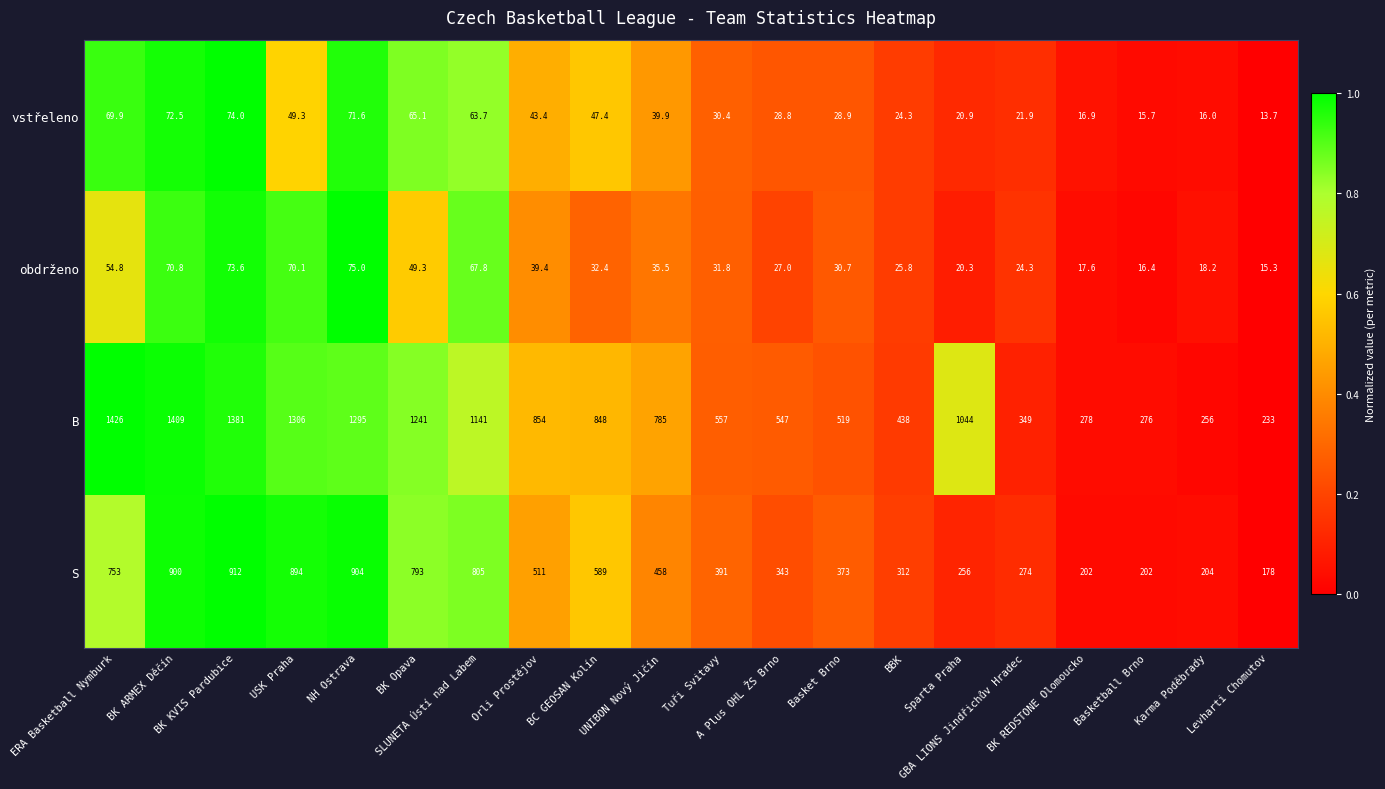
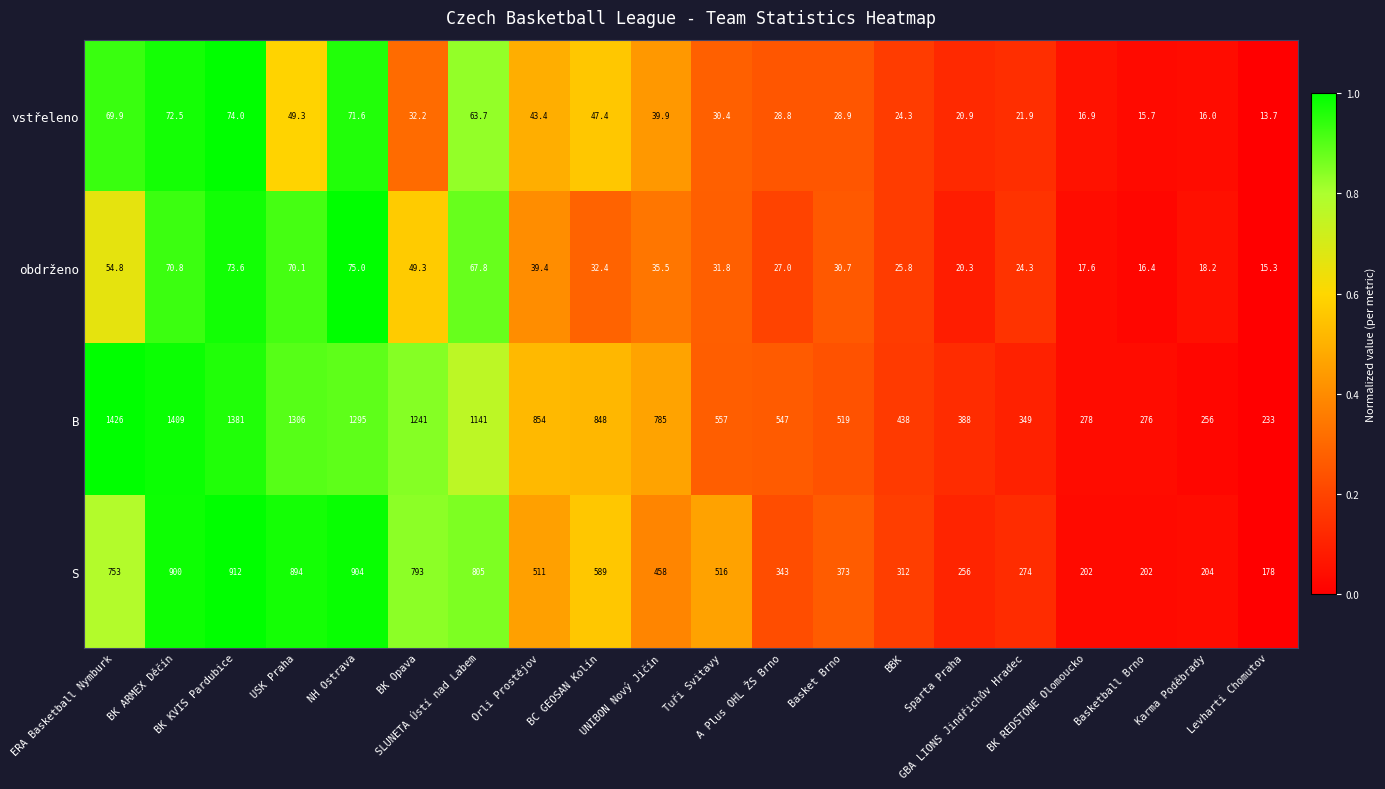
vstřeleno, BK Opava: 65.1 -> 32.2
B, Sparta Praha: 1044 -> 388
S, Tuři Svitavy: 391 -> 516
